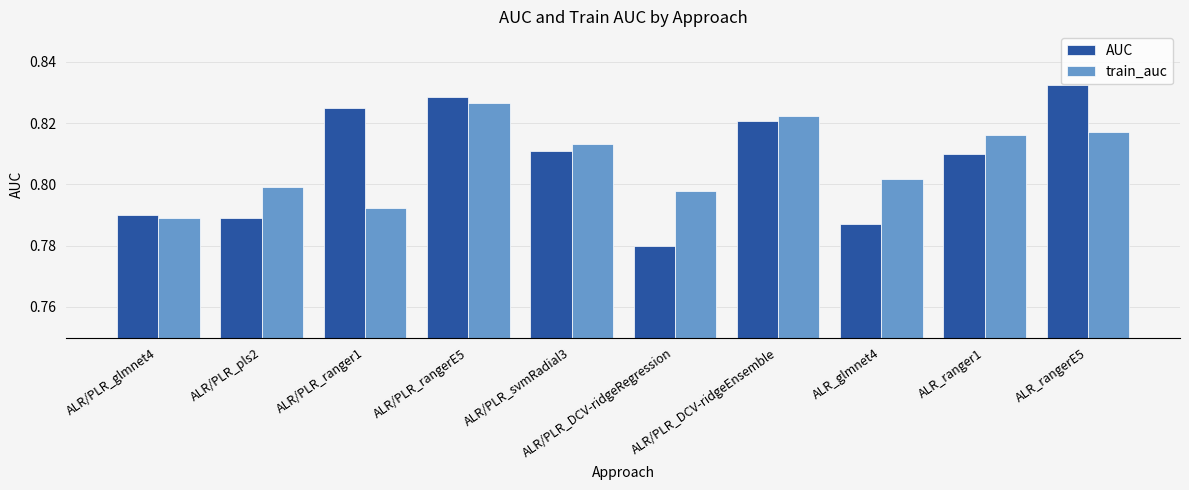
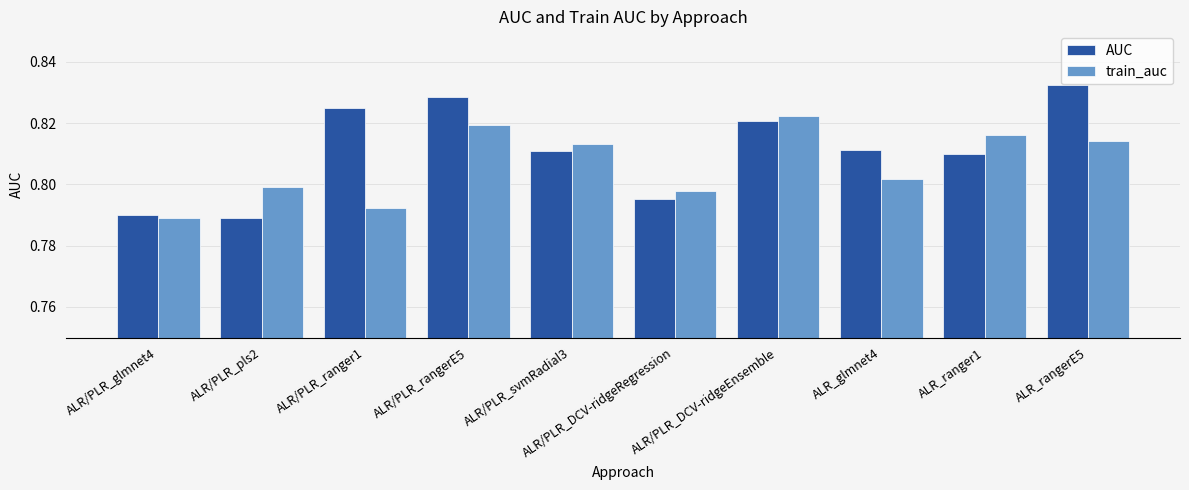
train_auc, ALR/PLR_rangerE5: 0.826 -> 0.819
AUC, ALR/PLR_DCV-ridgeRegression: 0.780 -> 0.795
AUC, ALR_glmnet4: 0.787 -> 0.811
train_auc, ALR_rangerE5: 0.817 -> 0.814
